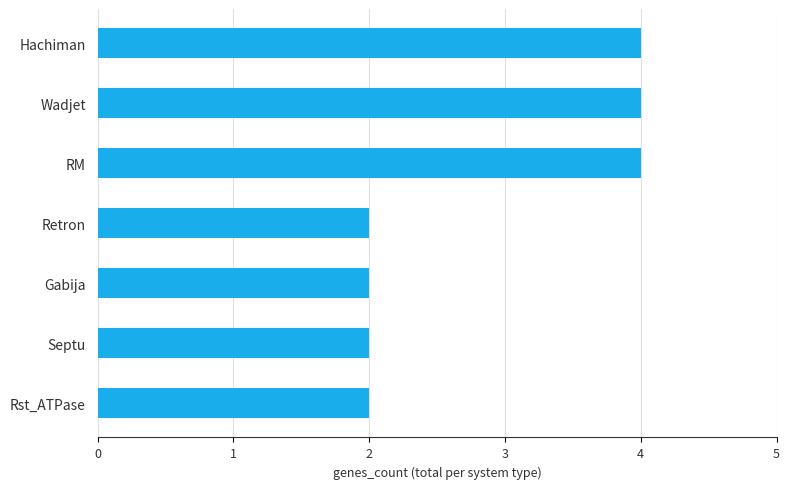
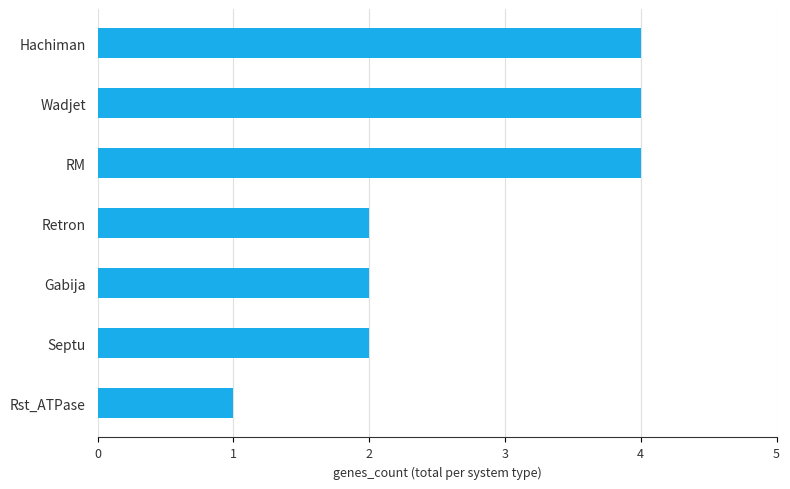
Rst_ATPase: 2 -> 1
